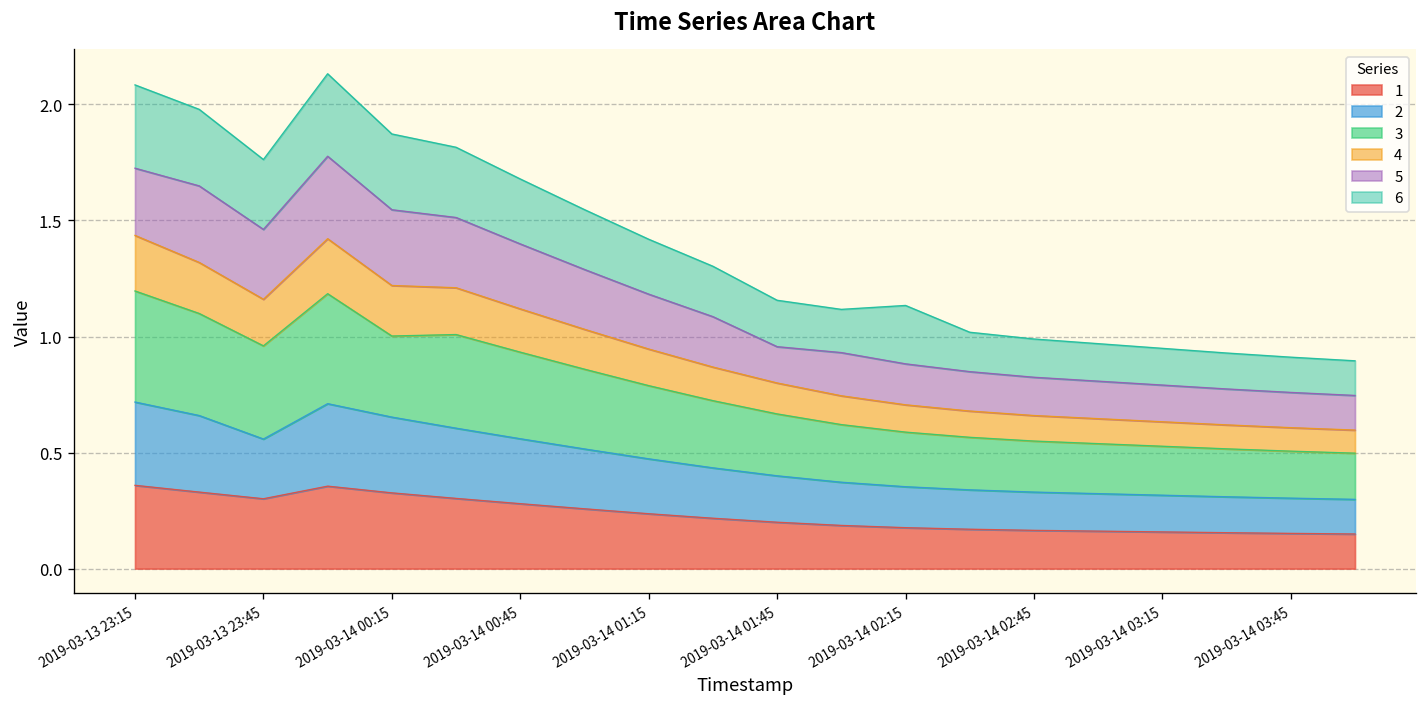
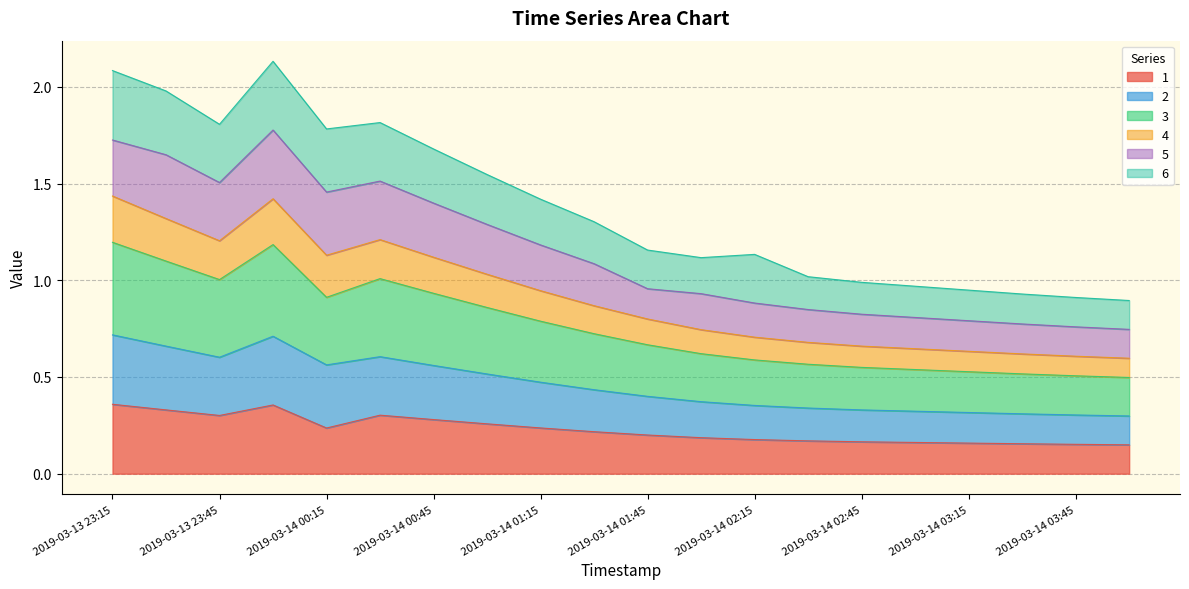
2, 2019-03-13 23:45: 0.26 -> 0.30
1, 2019-03-14 00:15: 0.33 -> 0.24
